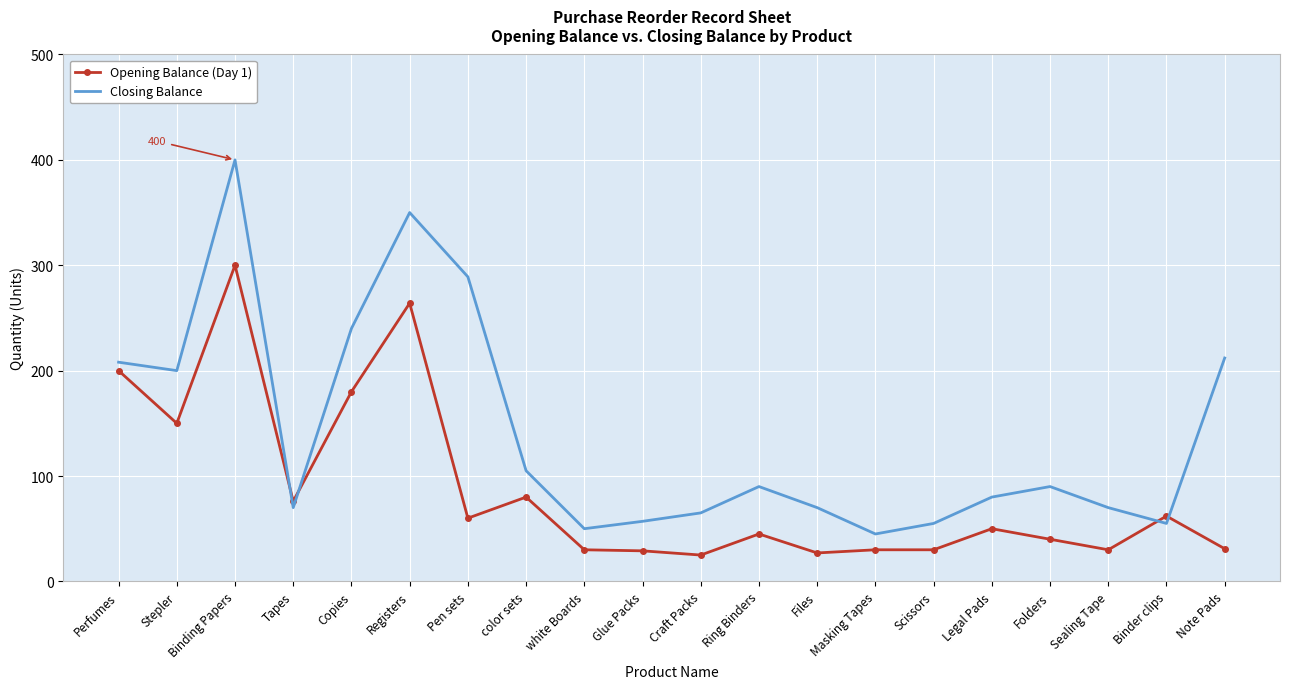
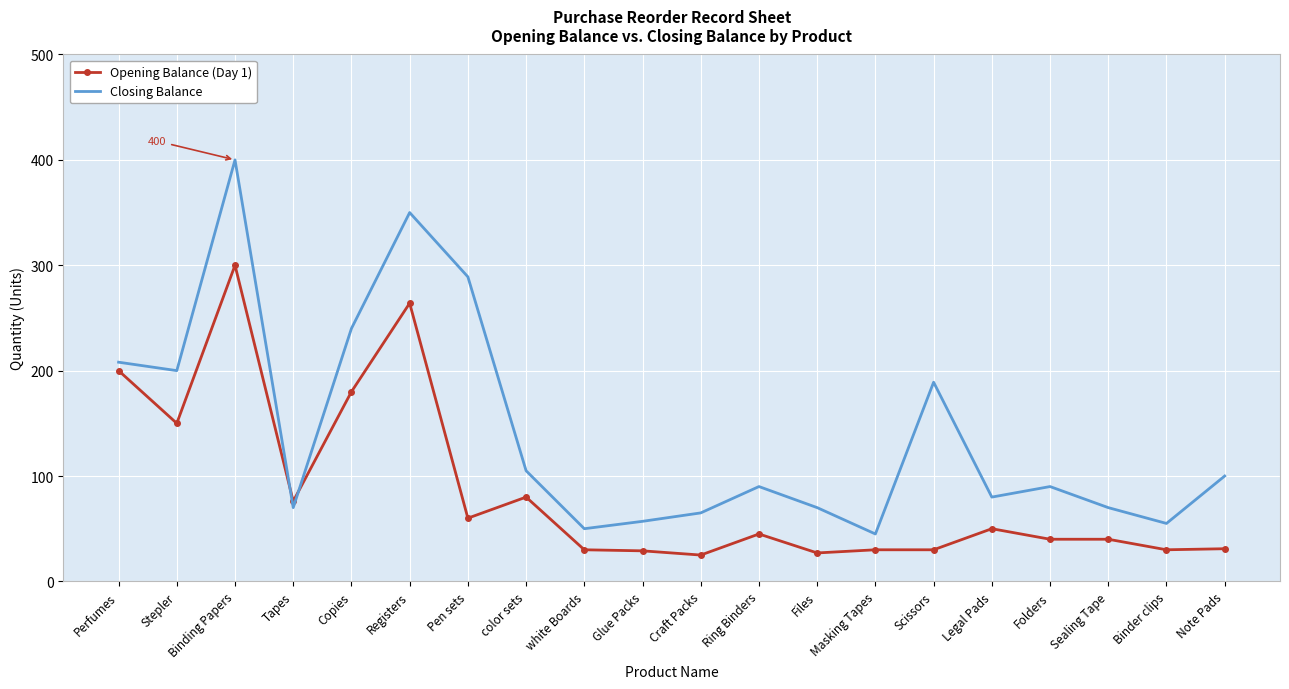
Closing Balance, Scissors: 55 -> 189
Opening Balance (Day 1), Sealing Tape: 30 -> 40
Opening Balance (Day 1), Binder clips: 62 -> 30
Closing Balance, Note Pads: 212 -> 100
